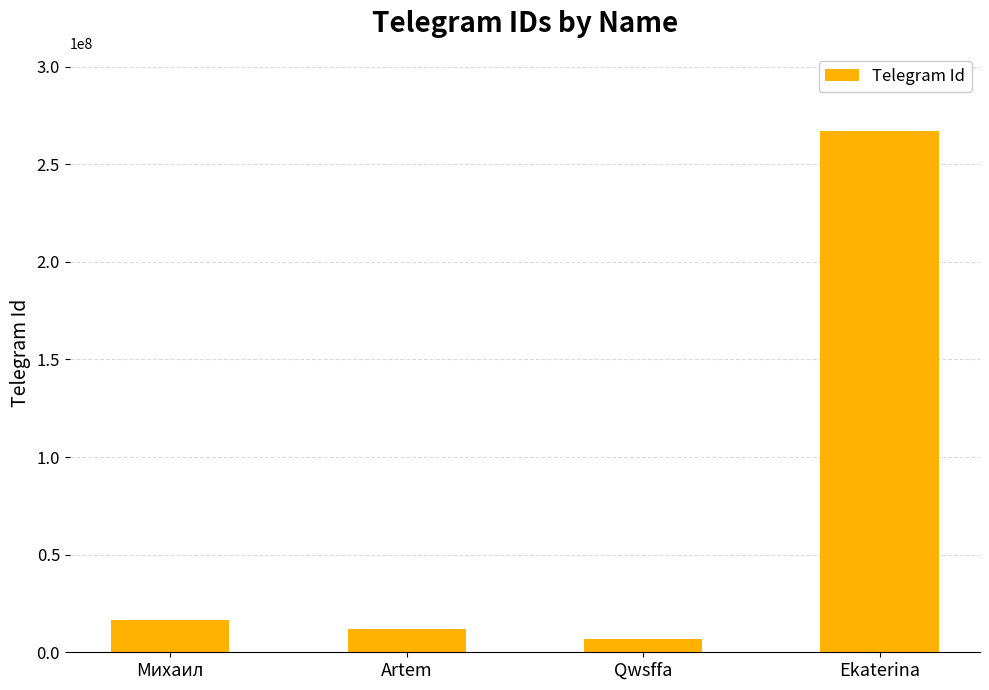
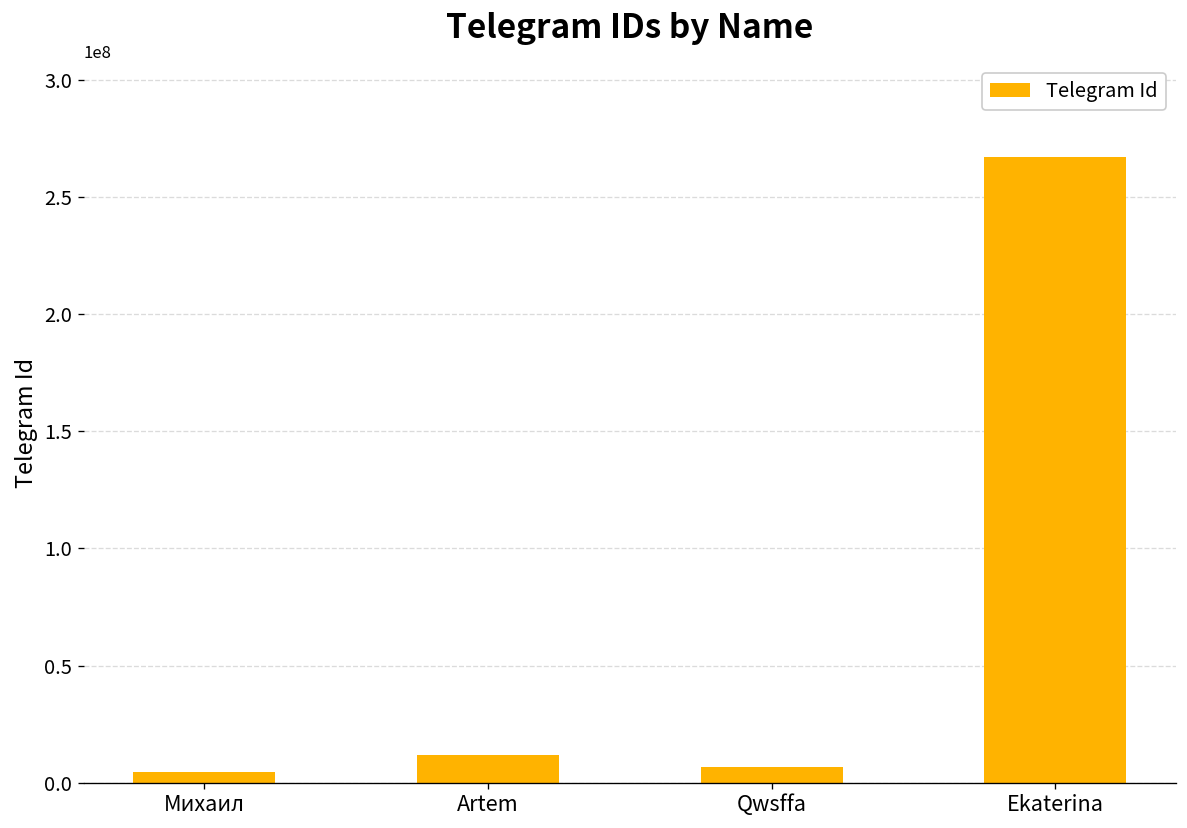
Михаил: 16000000 -> 5000000
